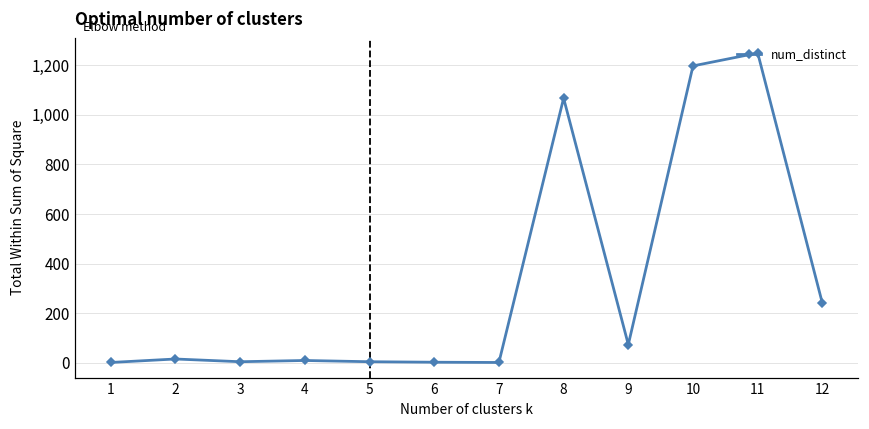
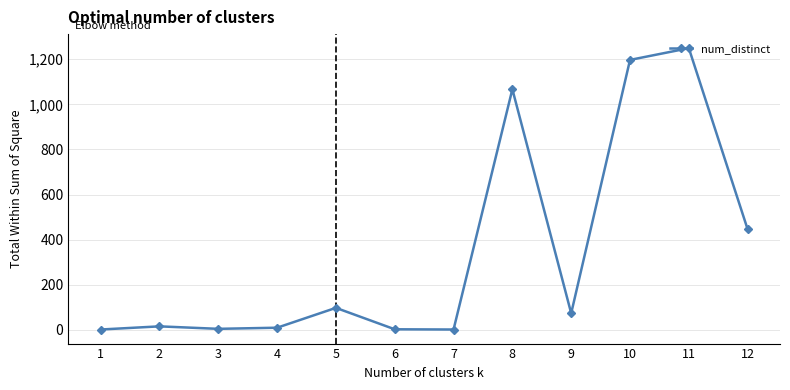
5: 10 -> 100
12: 240 -> 450
